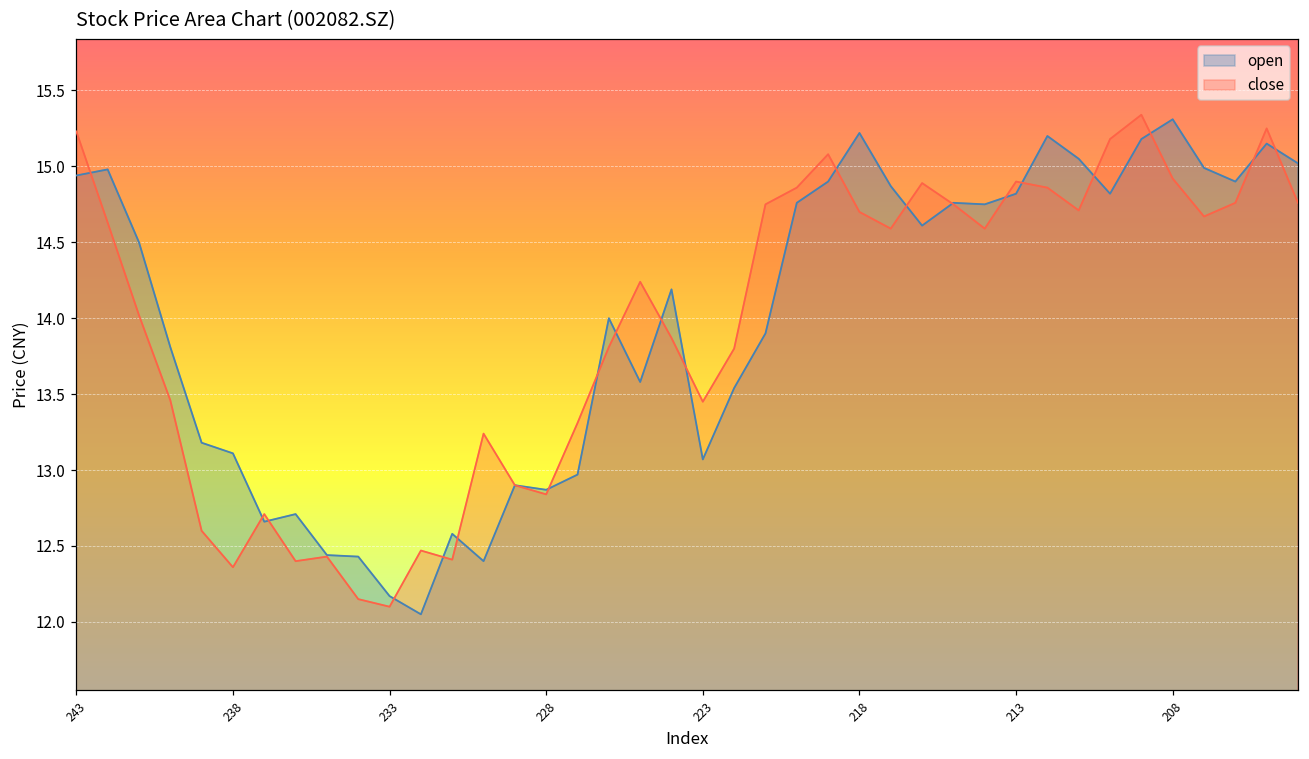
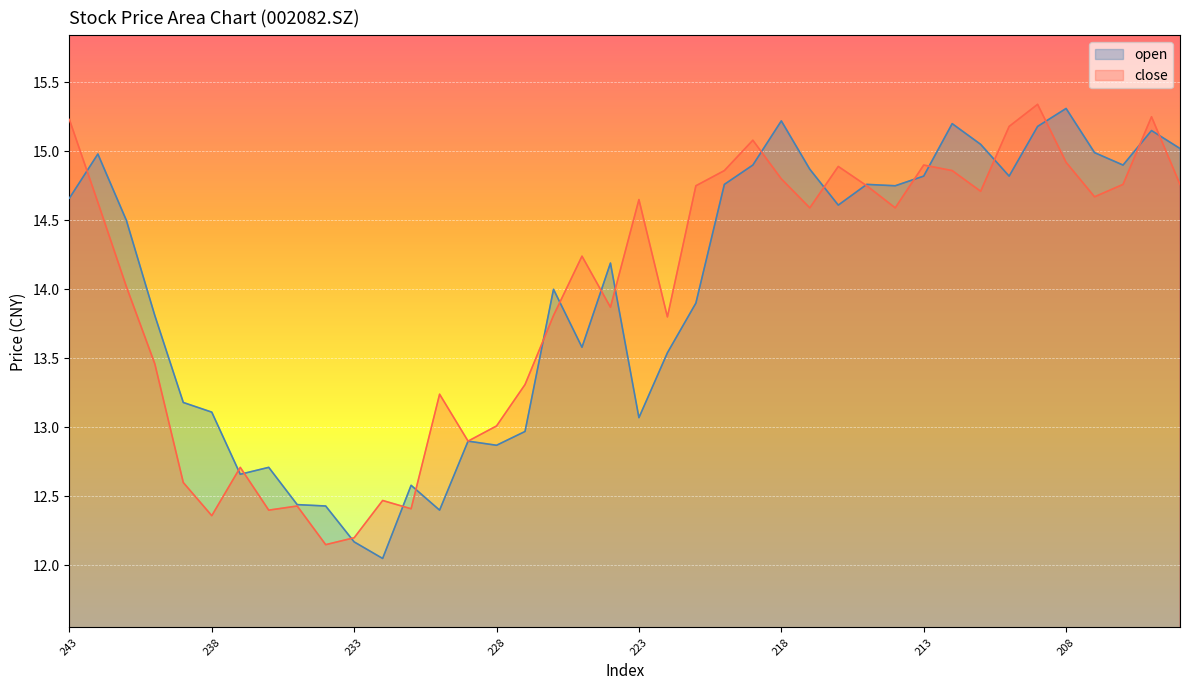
open, 243: 14.94 -> 14.66
close, 233: 12.1 -> 12.2
close, 228: 12.84 -> 13.01
close, 223: 13.45 -> 14.65
close, 218: 14.7 -> 14.8
